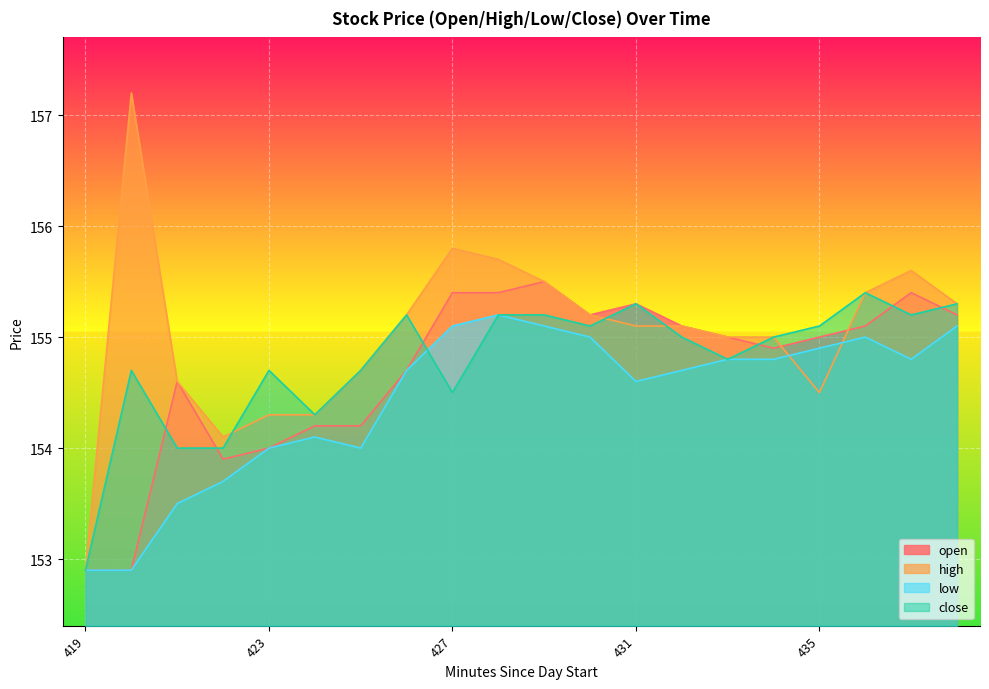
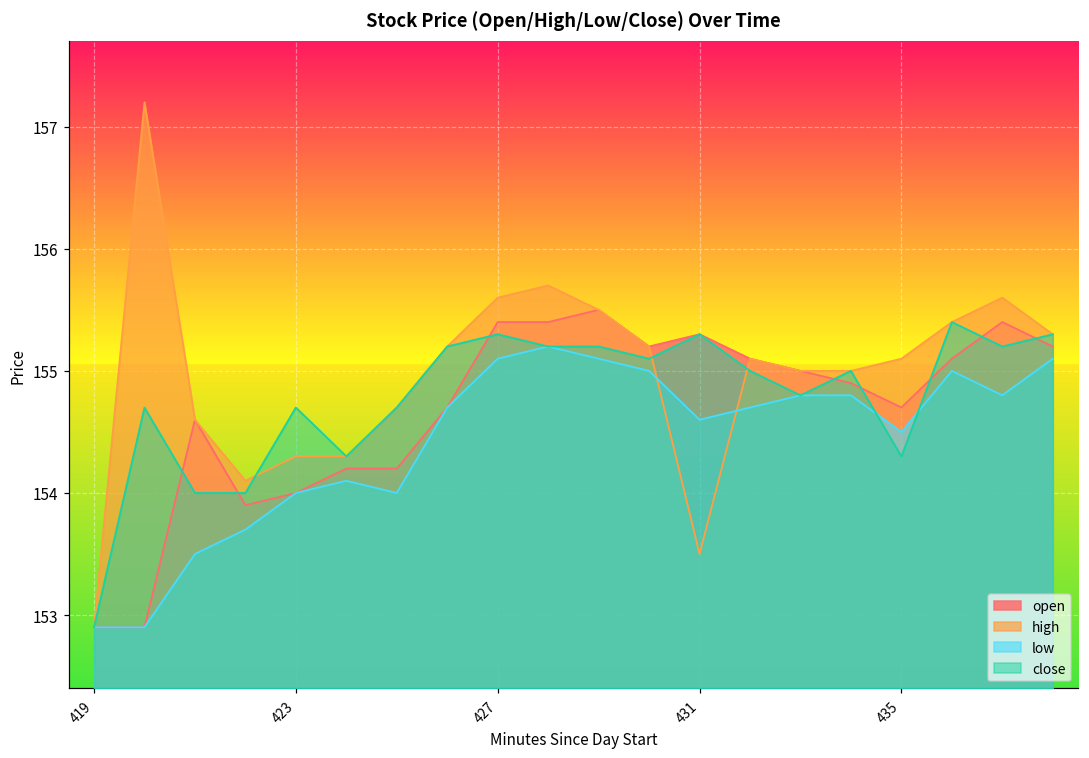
high, 427: 155.8 -> 155.6
close, 427: 154.5 -> 155.3
high, 431: 155.1 -> 153.5
open, 435: 155.0 -> 154.7
high, 435: 154.5 -> 155.1
low, 435: 154.9 -> 154.5
close, 435: 155.1 -> 154.3
